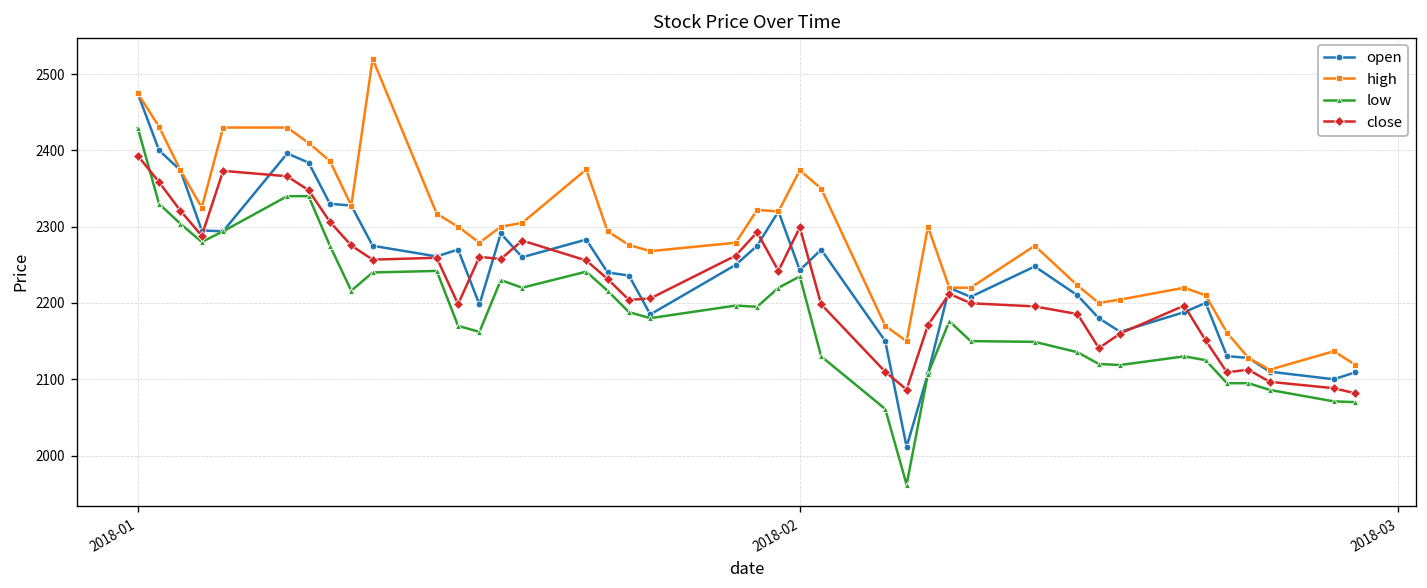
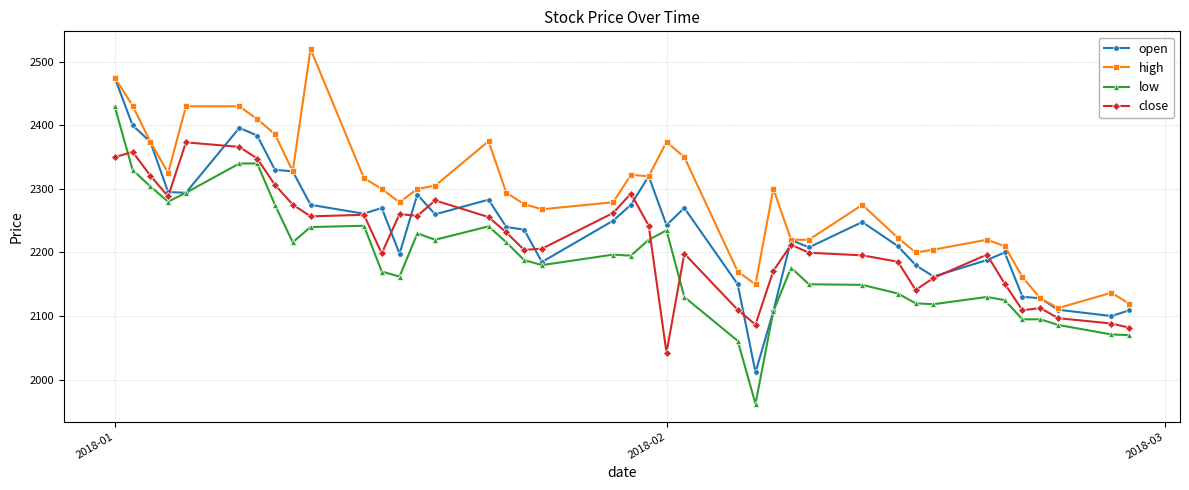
close, 2018-01: 2390 -> 2350
close, 2018-02: 2300 -> 2040
